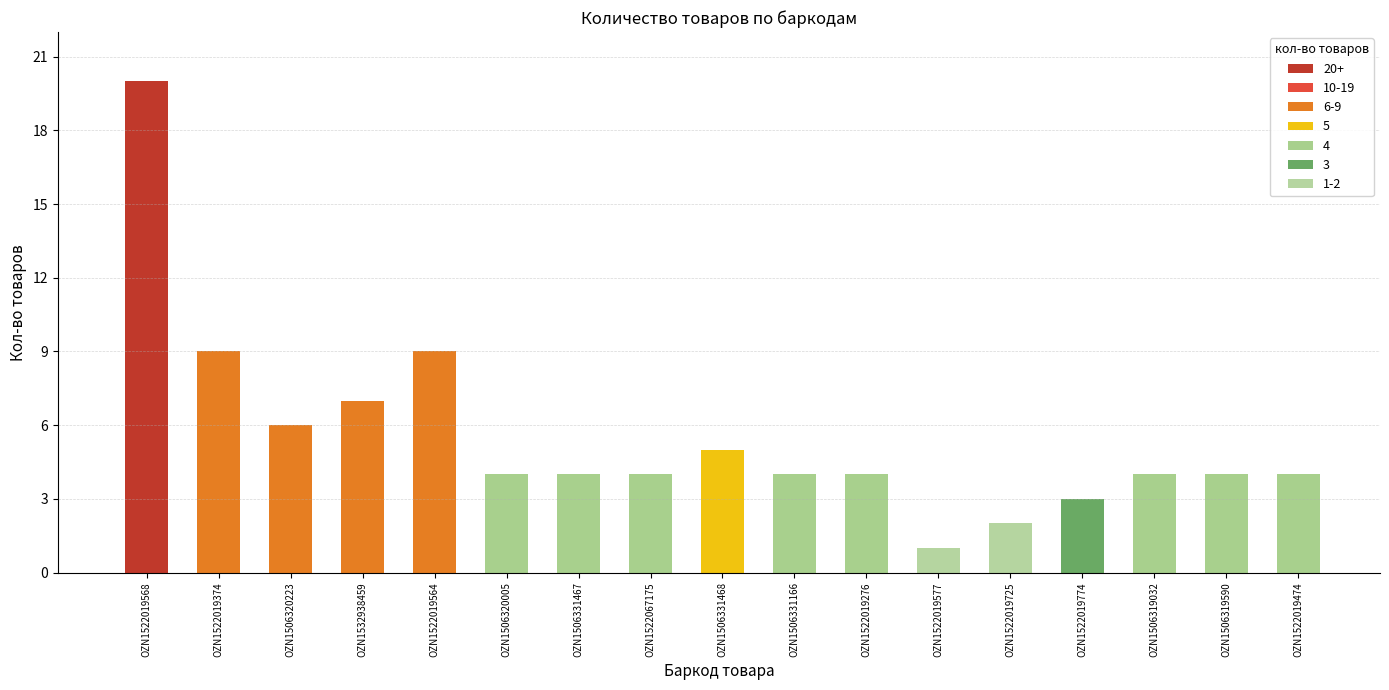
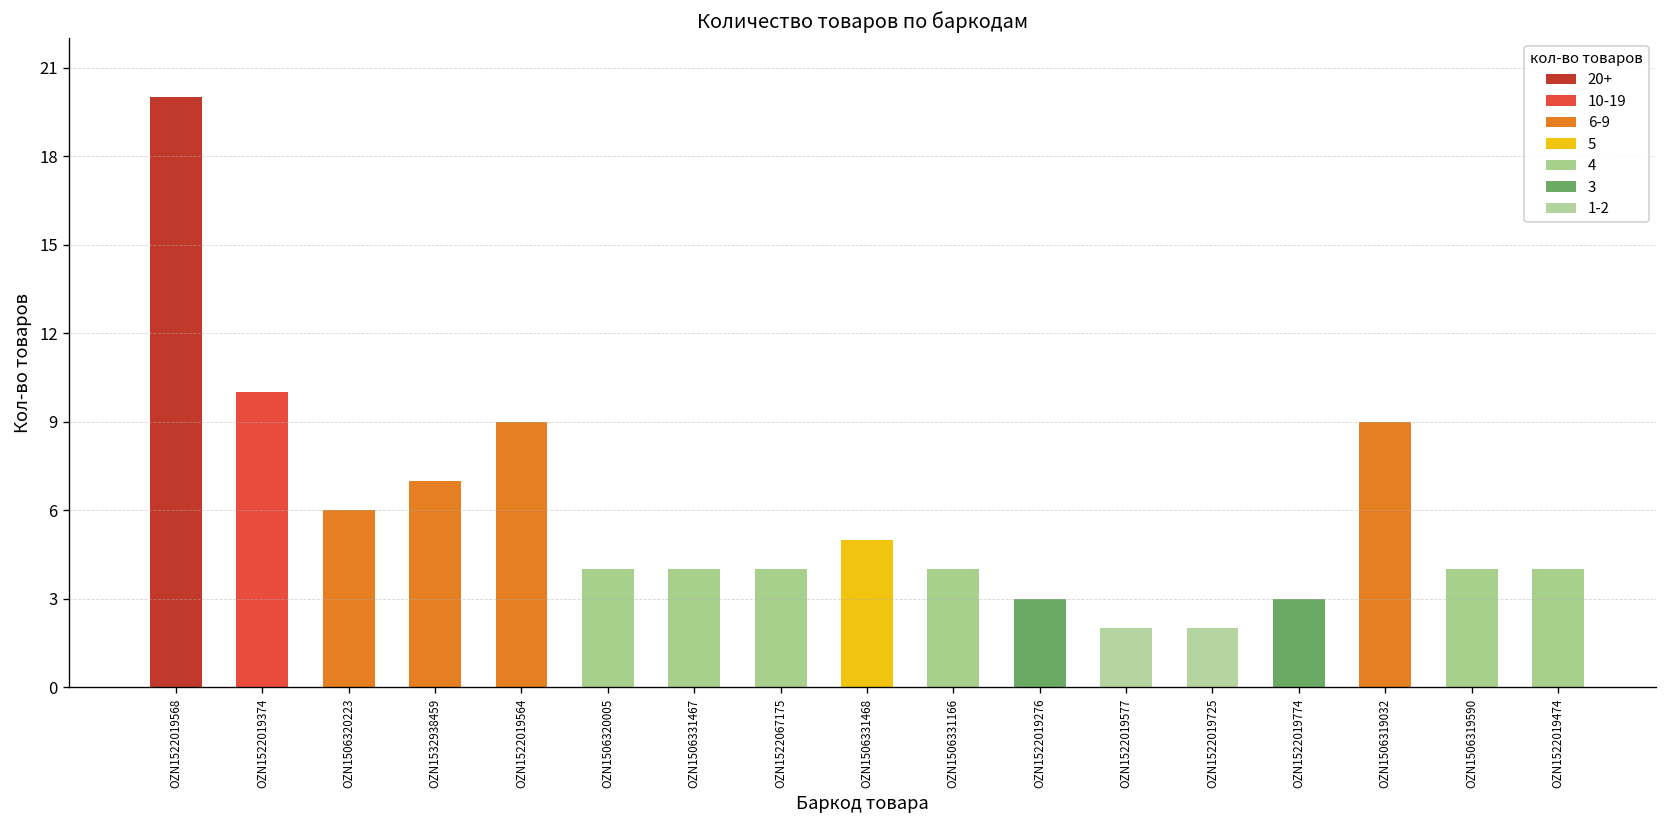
OZN1522019374: 9 -> 10
OZN1522019276: 4 -> 3
OZN1522019577: 1 -> 2
OZN1506319032: 4 -> 9
